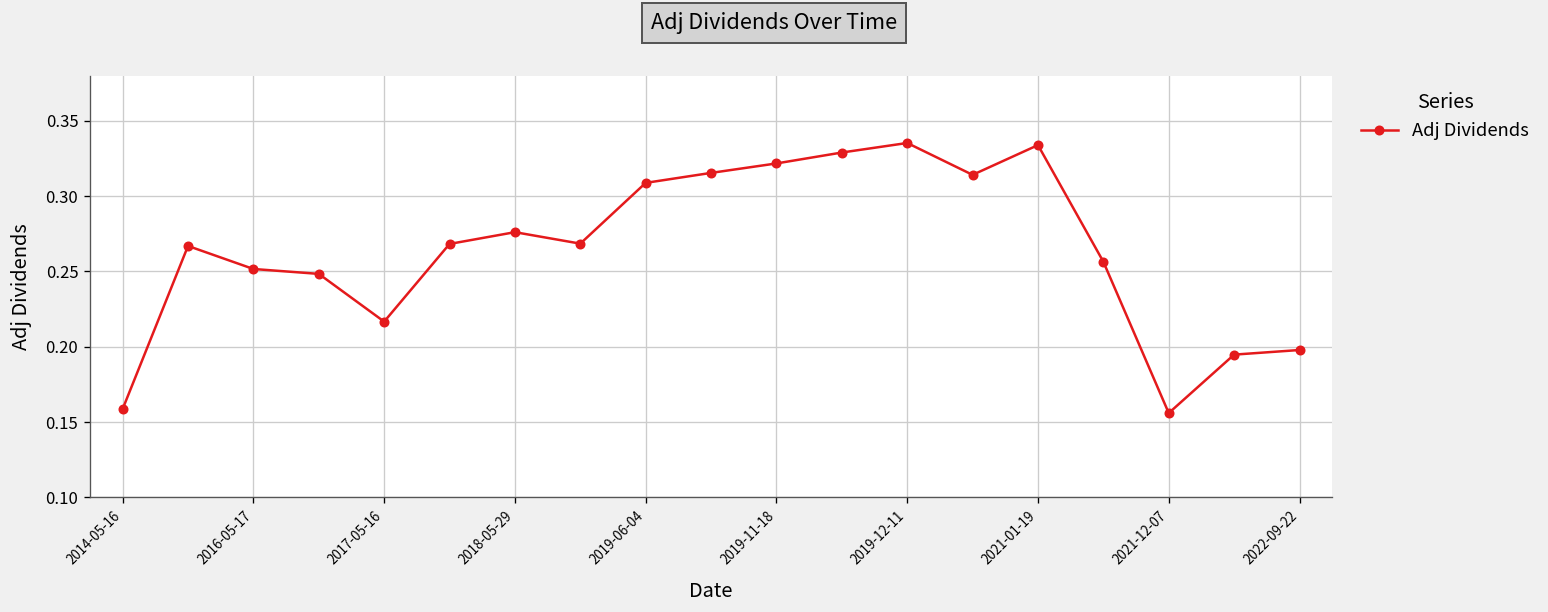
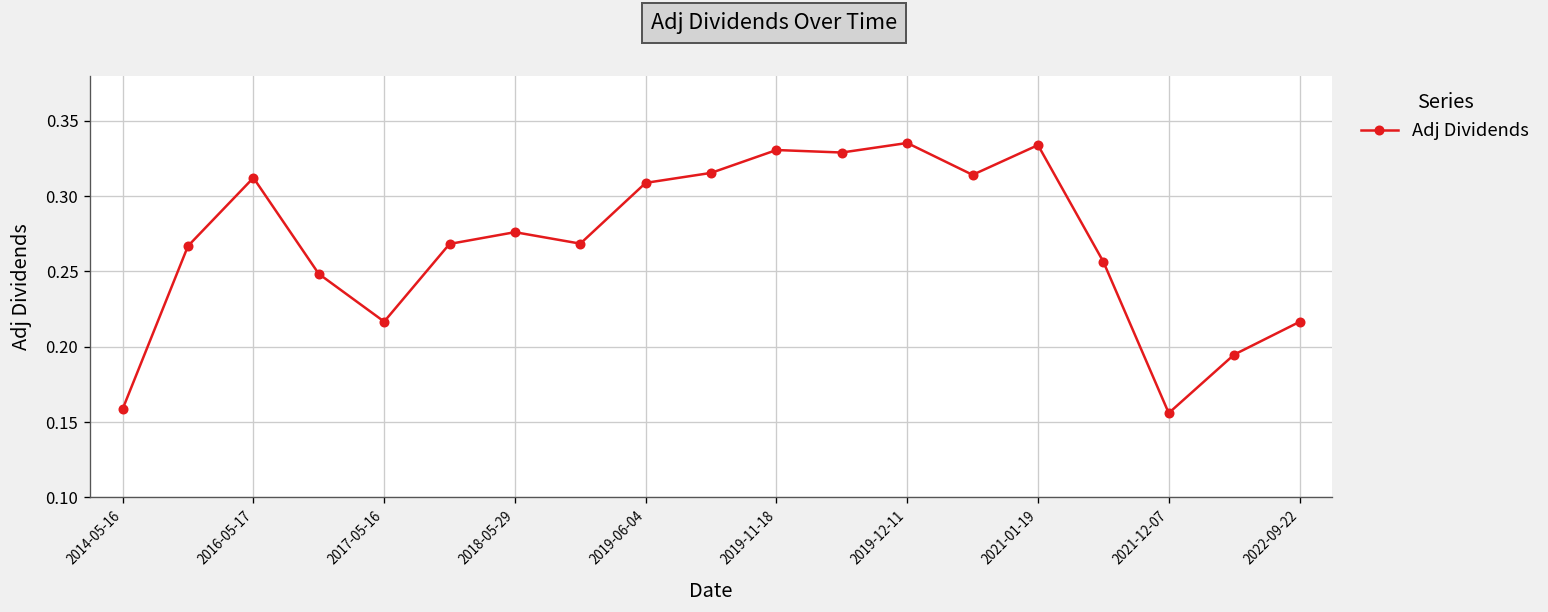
2016-05-17: 0.252 -> 0.312
2019-11-18: 0.322 -> 0.331
2022-09-22: 0.198 -> 0.216
